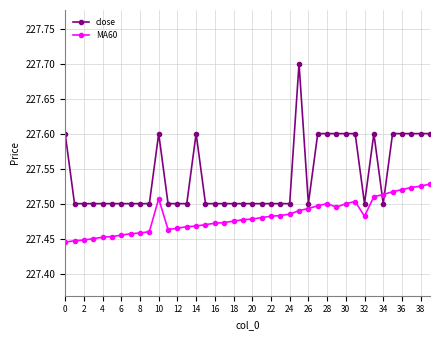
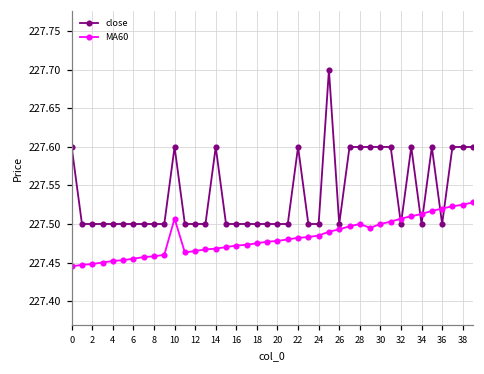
close, 22: 227.5 -> 227.6
MA60, 32: 227.48 -> 227.51
close, 36: 227.6 -> 227.5
